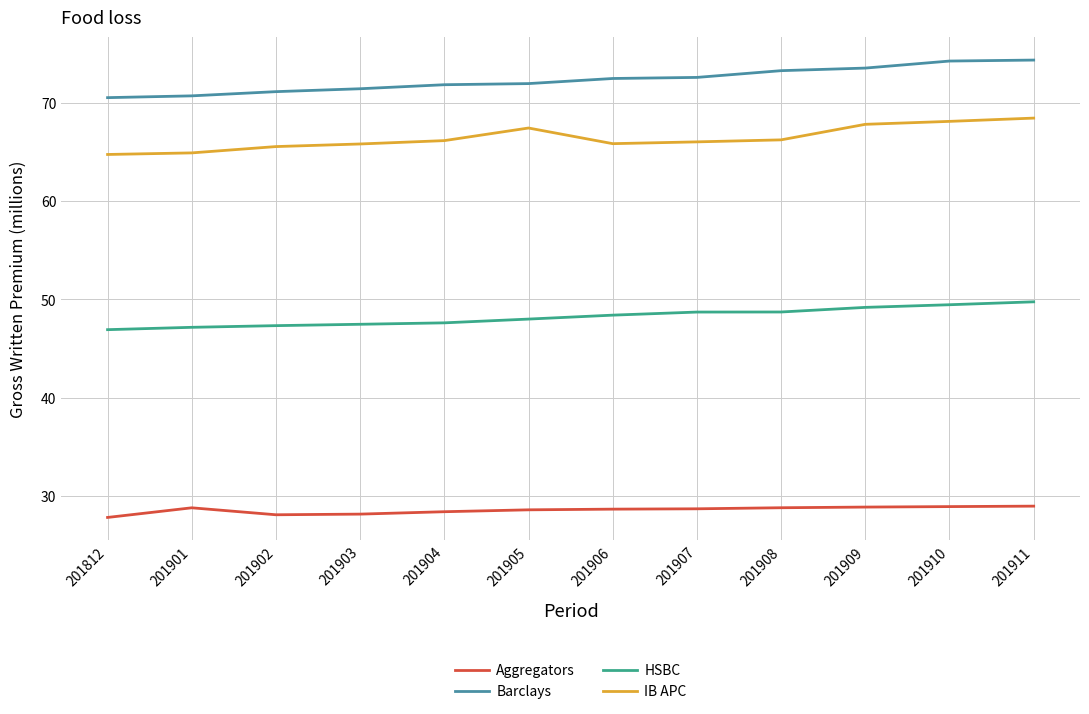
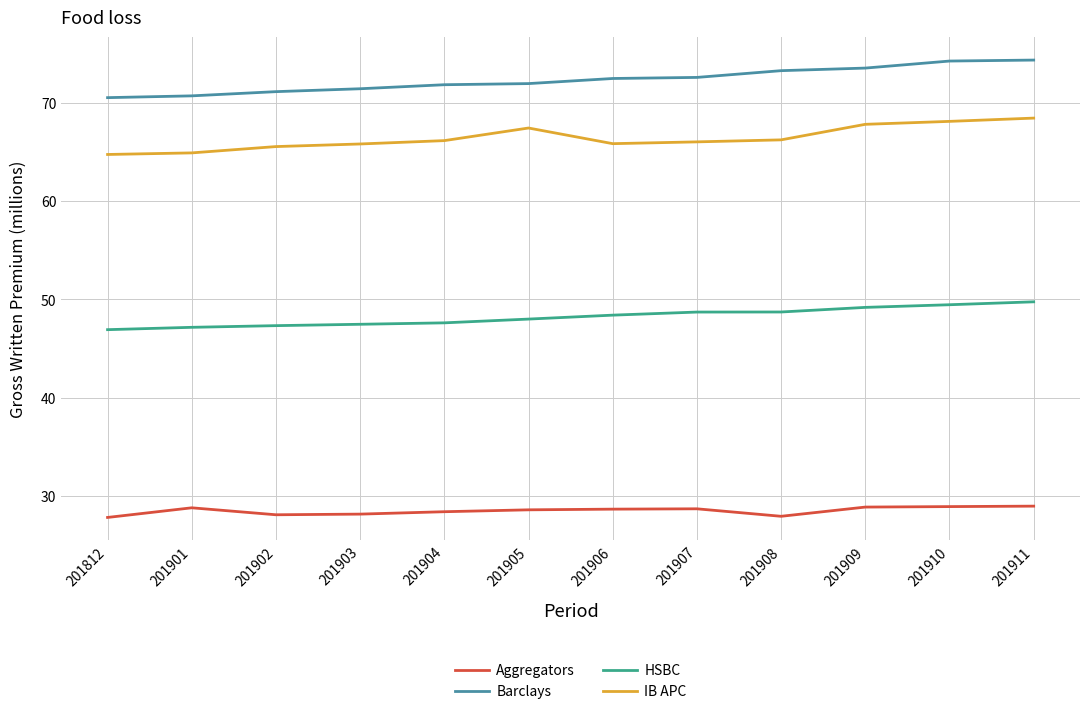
Aggregators, 201908: 29 -> 28
